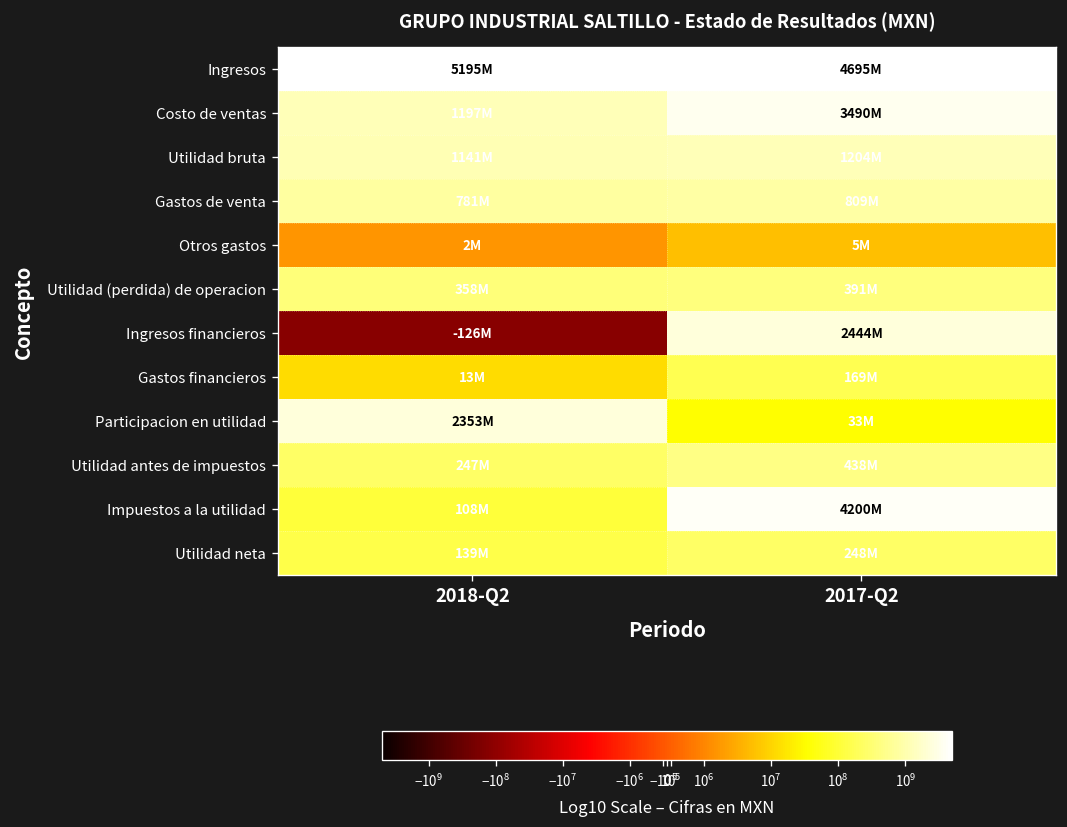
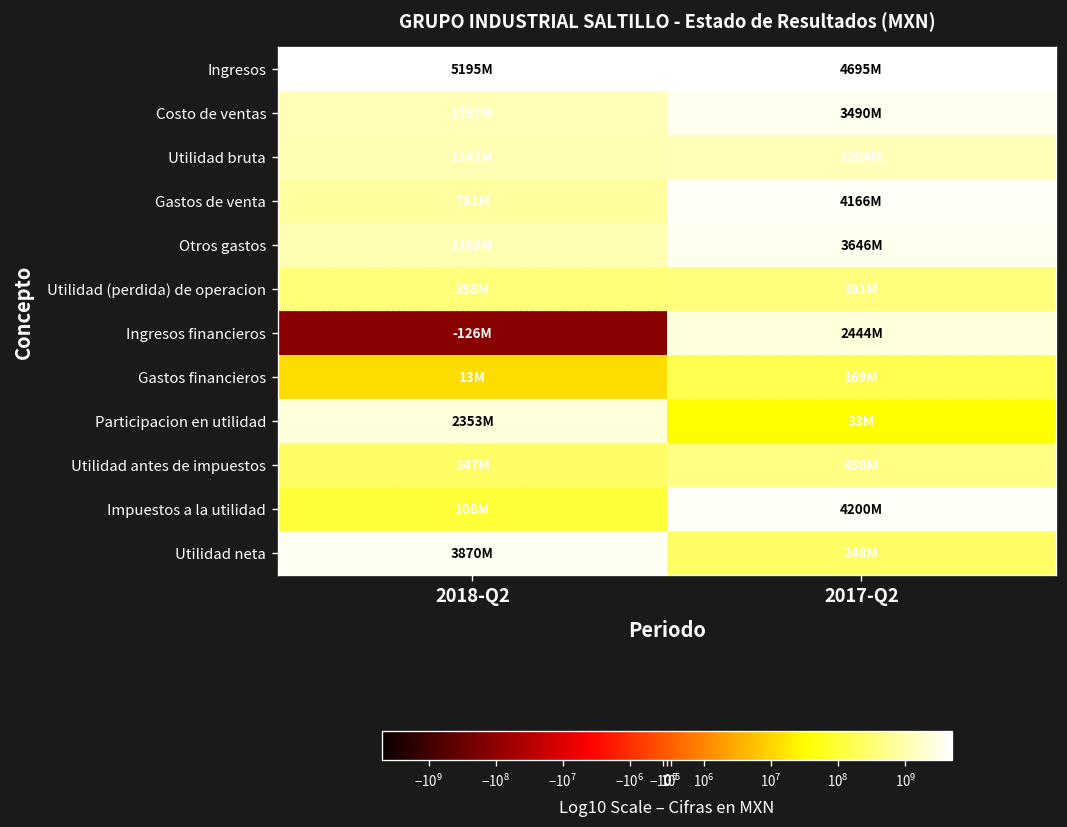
Gastos de venta, 2017-Q2: 809M -> 4166M
Otros gastos, 2018-Q2: 2M -> 1168M
Otros gastos, 2017-Q2: 5M -> 3646M
Utilidad neta, 2018-Q2: 139M -> 3870M
